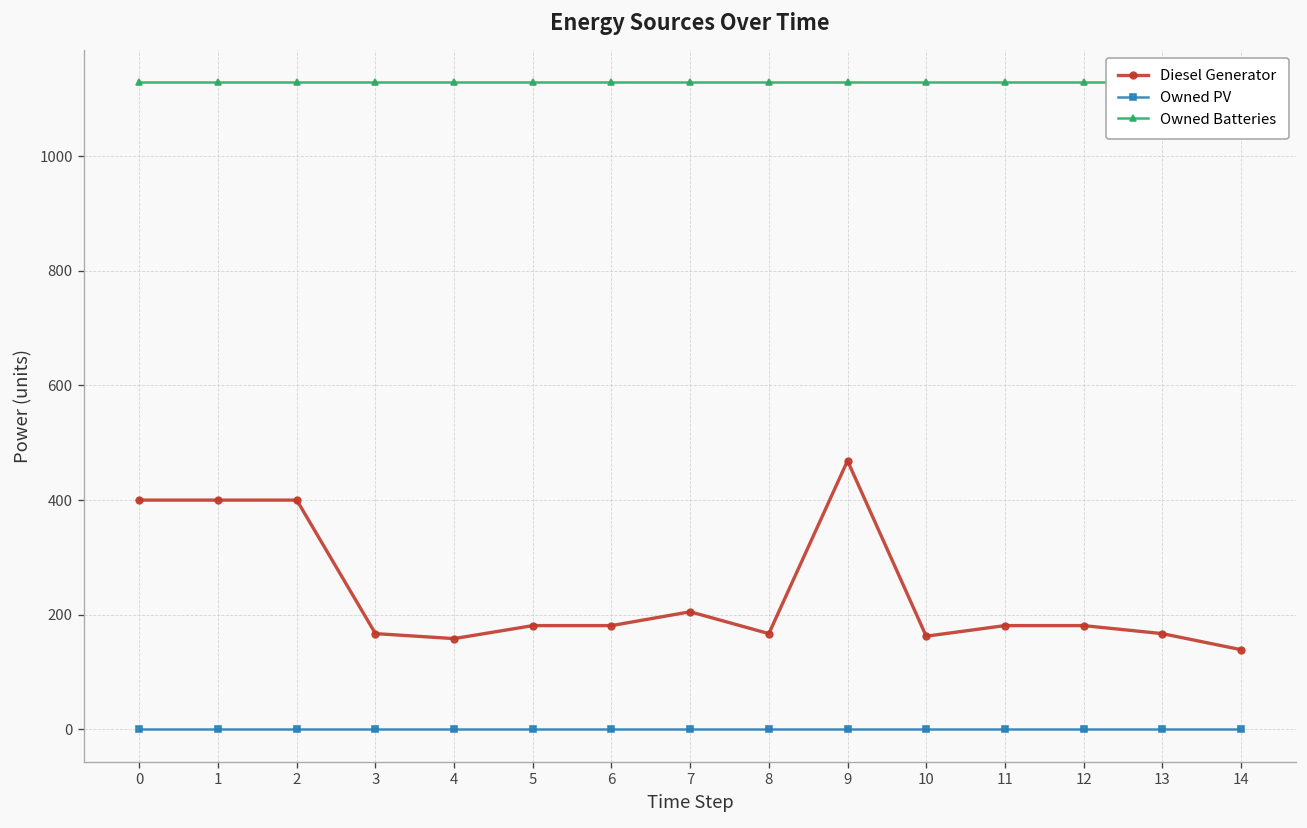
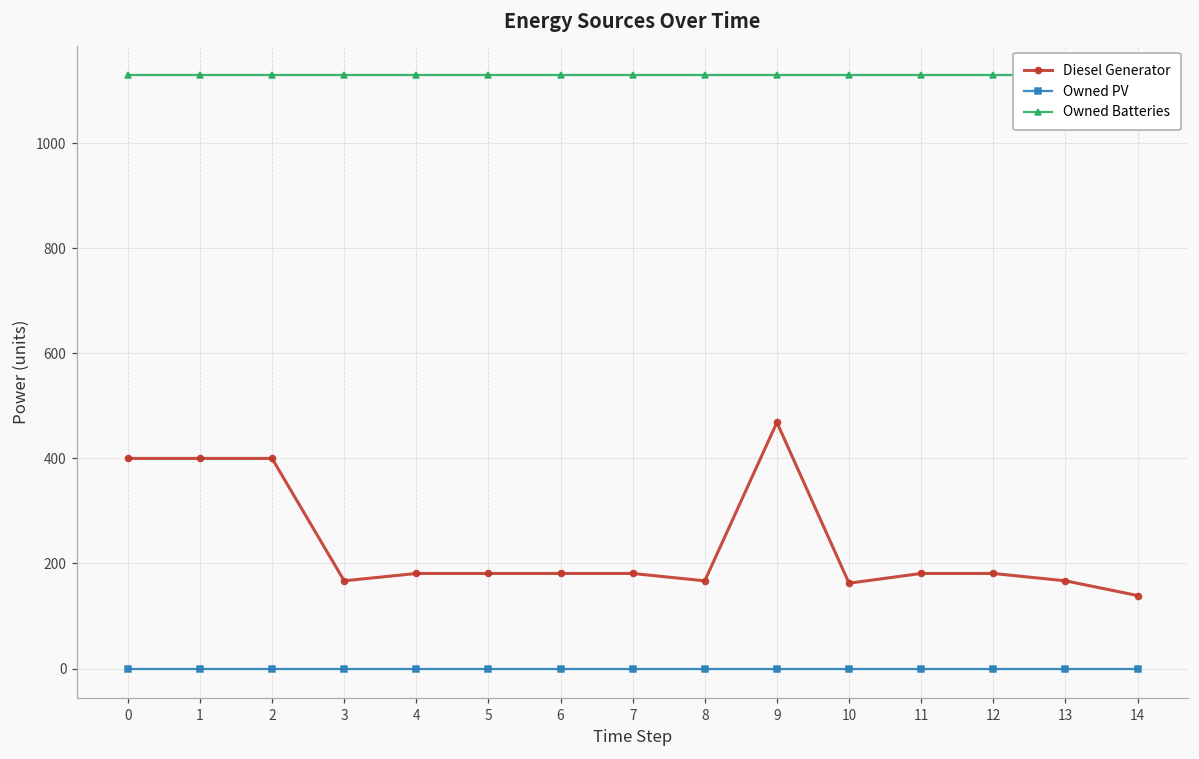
Diesel Generator, 4: 160 -> 180
Diesel Generator, 7: 210 -> 180
